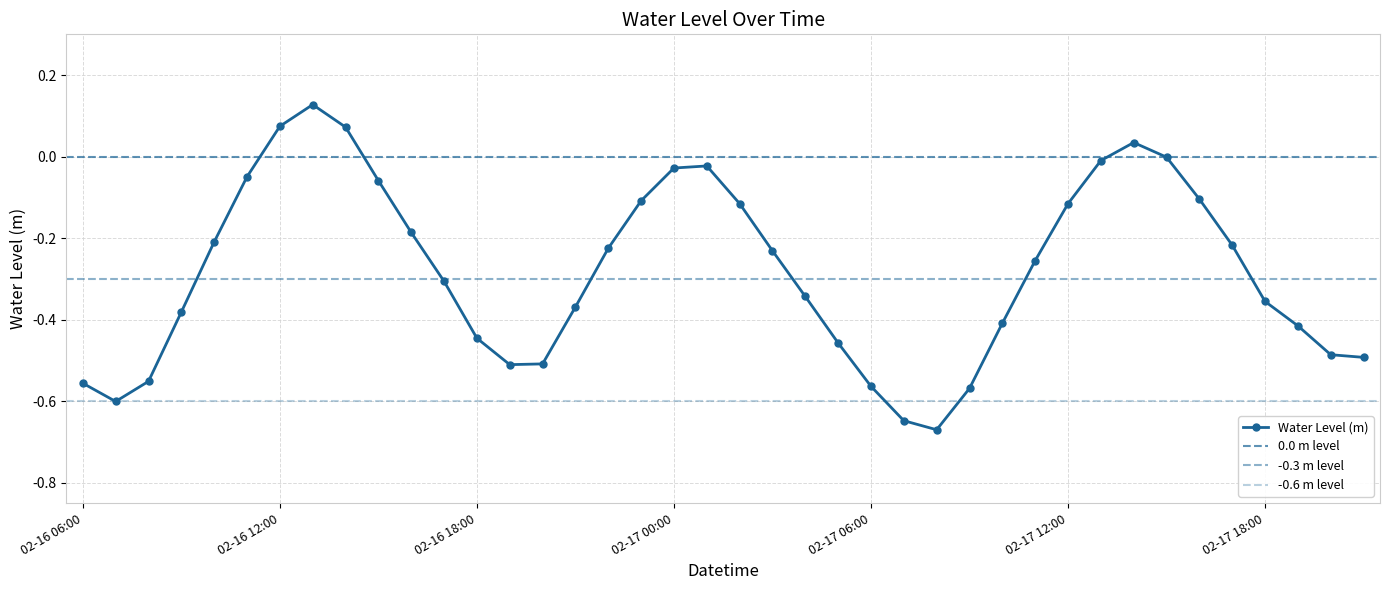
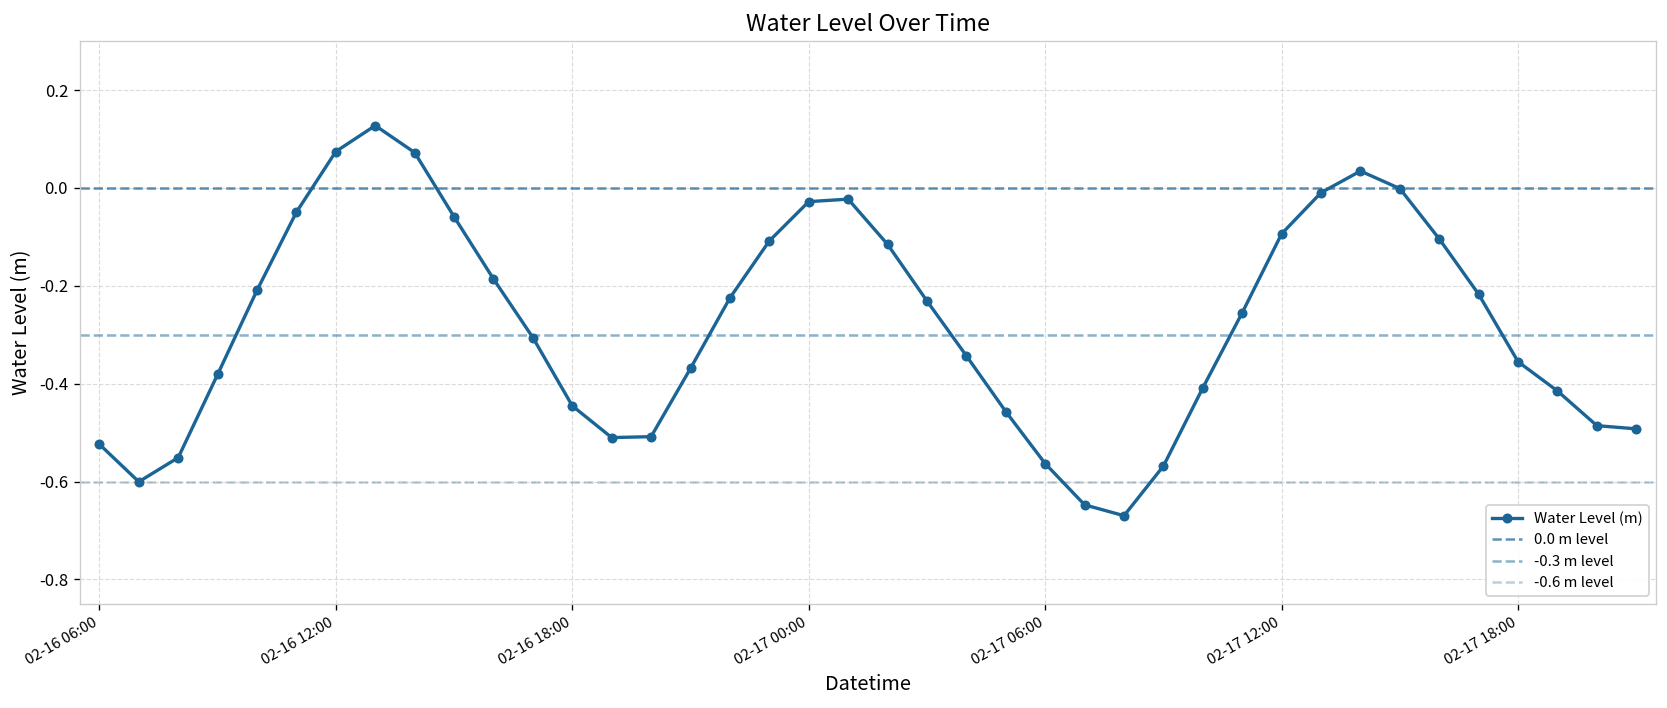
02-16 06:00: -0.56 -> -0.52
02-17 12:00: -0.12 -> -0.09
